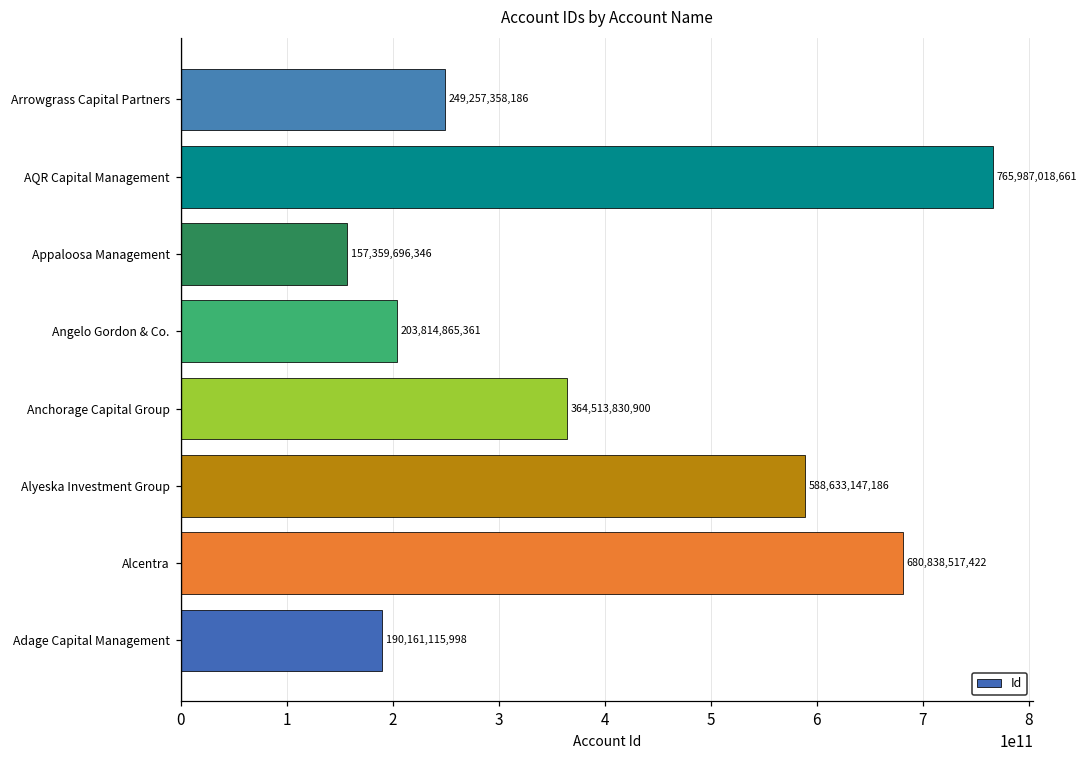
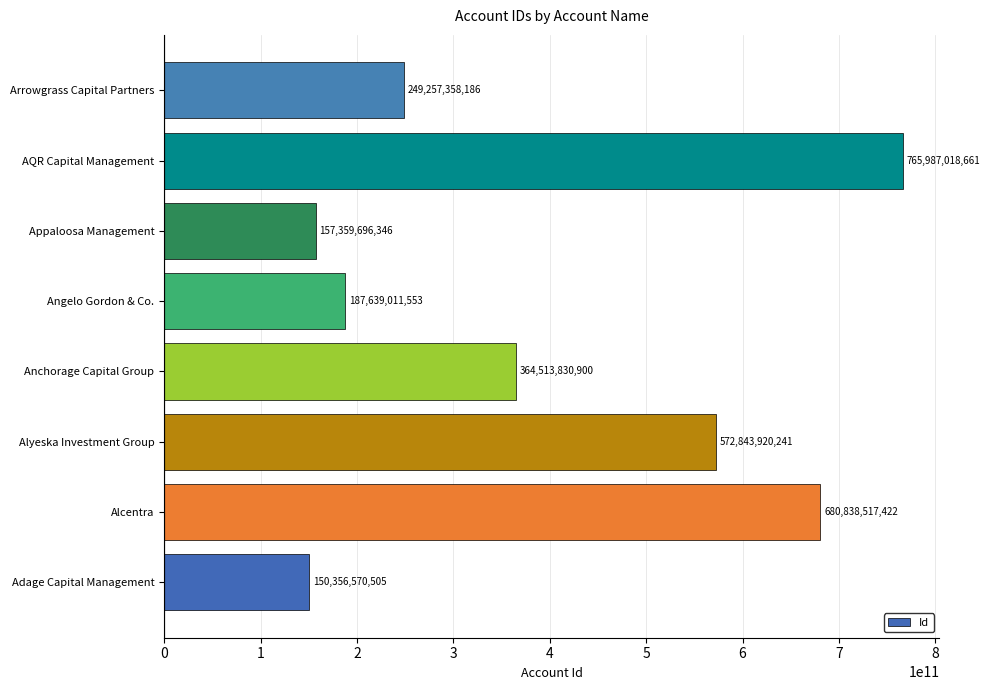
Angelo Gordon & Co.: 203,814,865,361 -> 187,639,011,553
Alyeska Investment Group: 588,633,147,186 -> 572,843,920,241
Adage Capital Management: 190,161,115,998 -> 150,356,570,505
